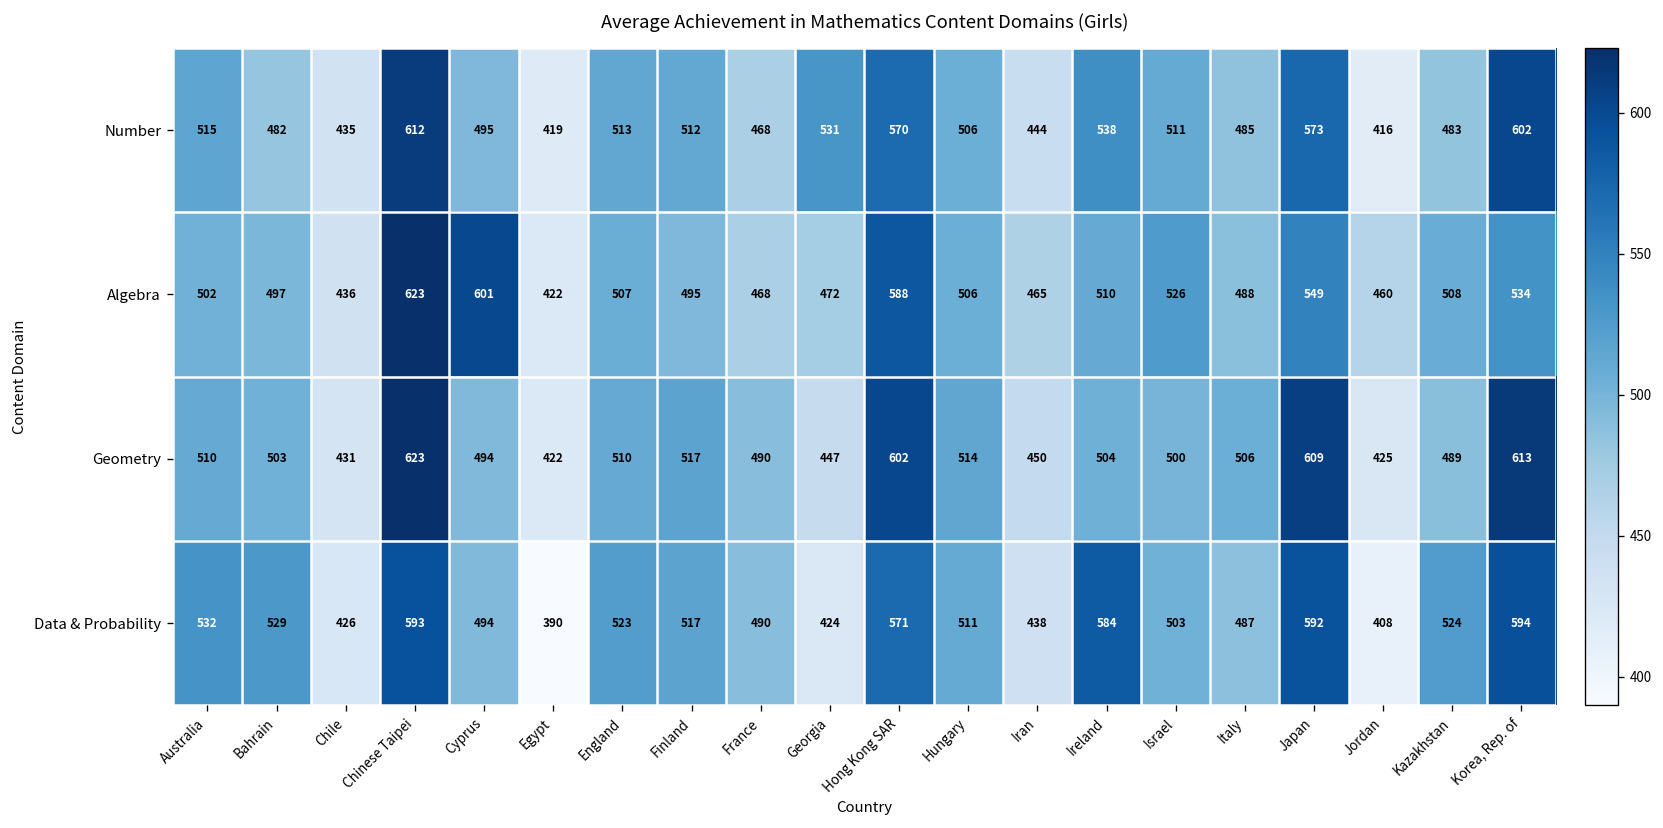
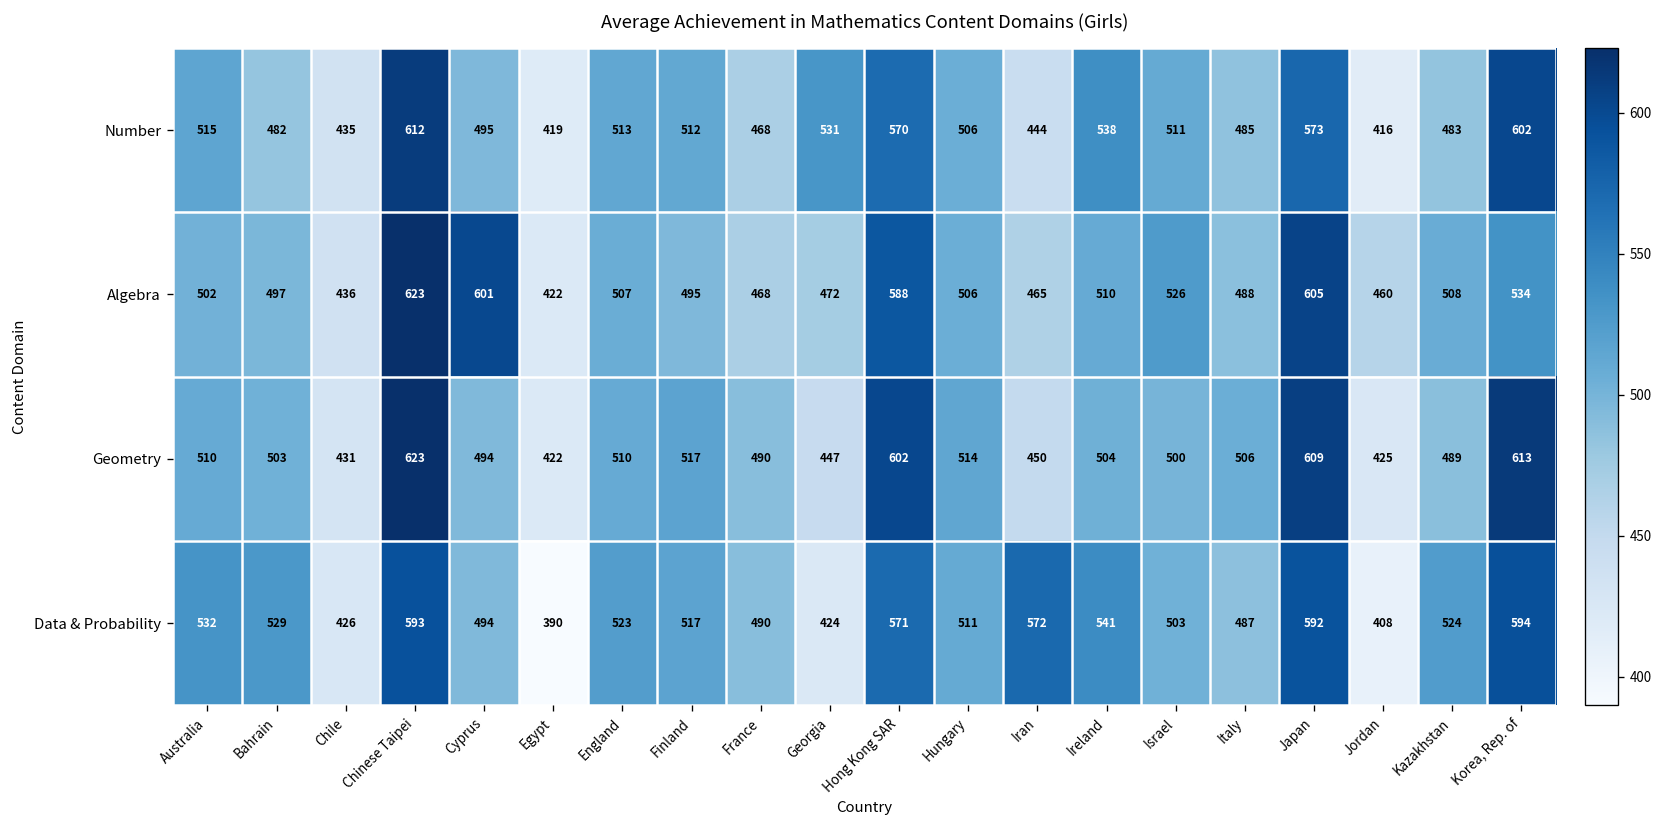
Algebra, Japan: 549 -> 605
Data & Probability, Iran: 438 -> 572
Data & Probability, Ireland: 584 -> 541
